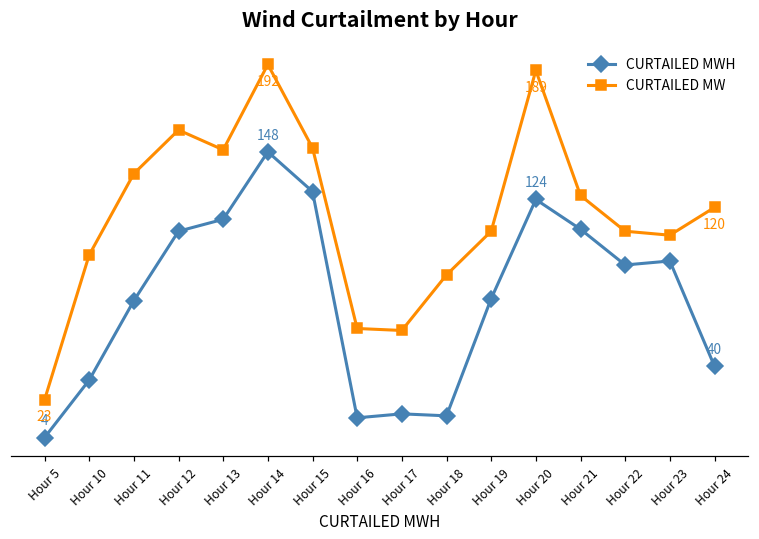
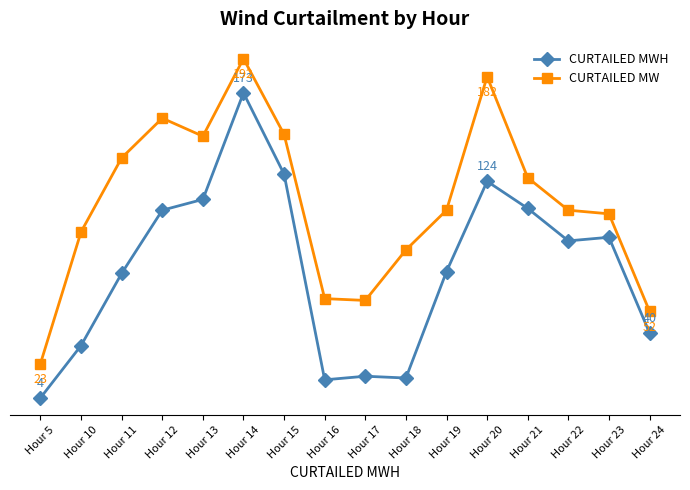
CURTAILED MWH, Hour 14: 148 -> 173
CURTAILED MW, Hour 20: 189 -> 182
CURTAILED MW, Hour 24: 120 -> 52
